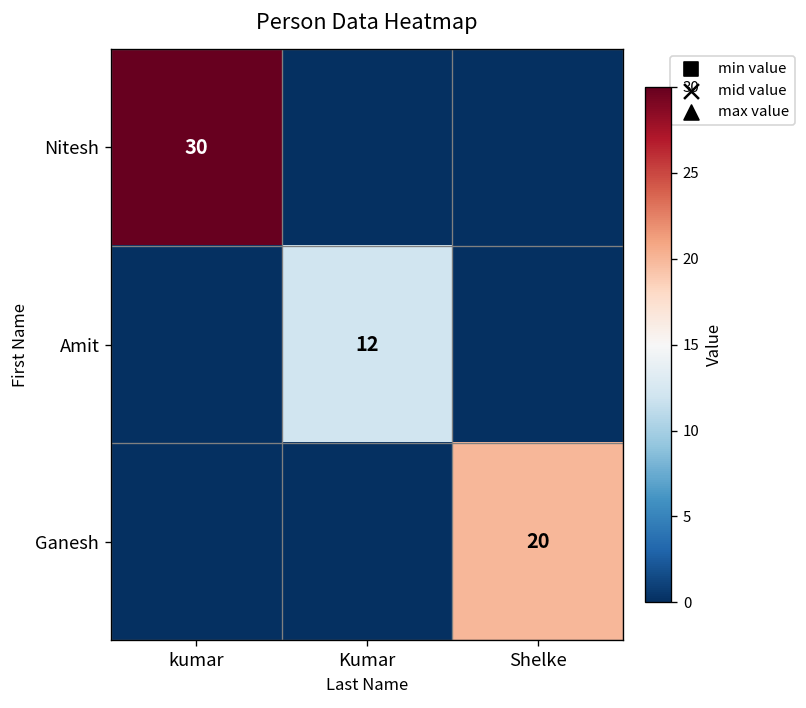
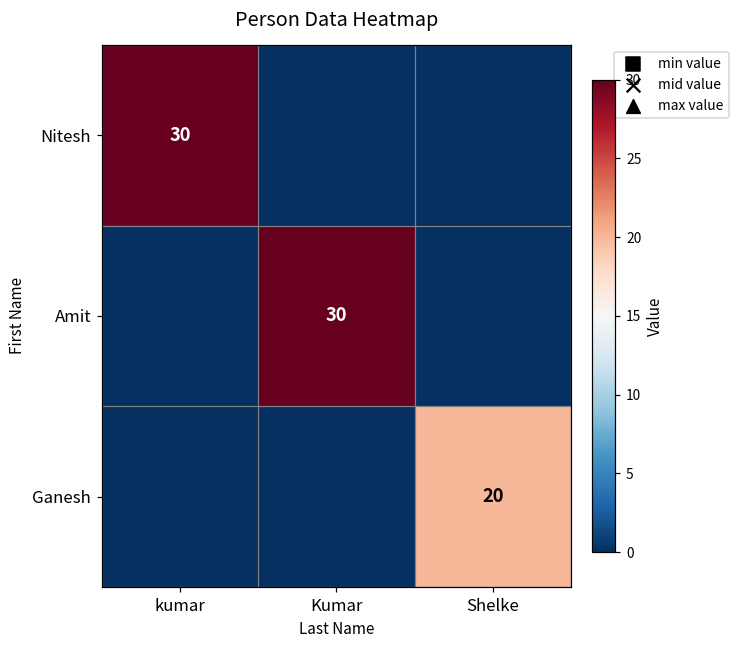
Amit, Kumar: 12 -> 30
